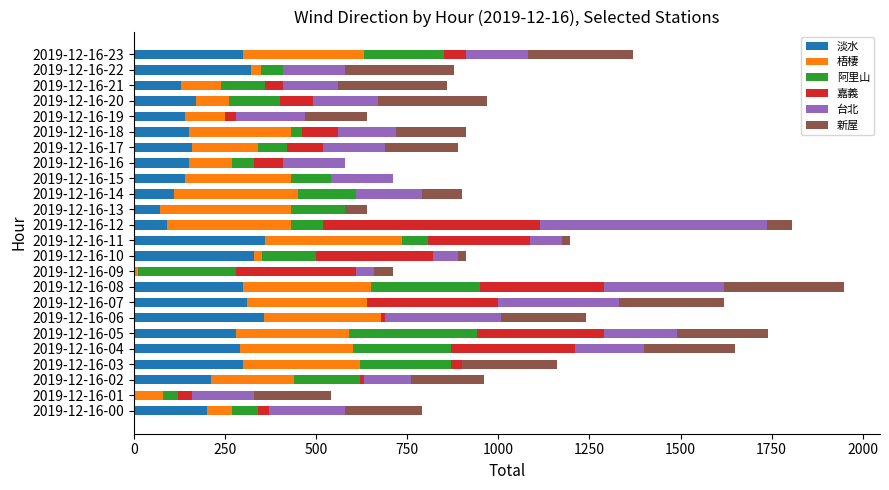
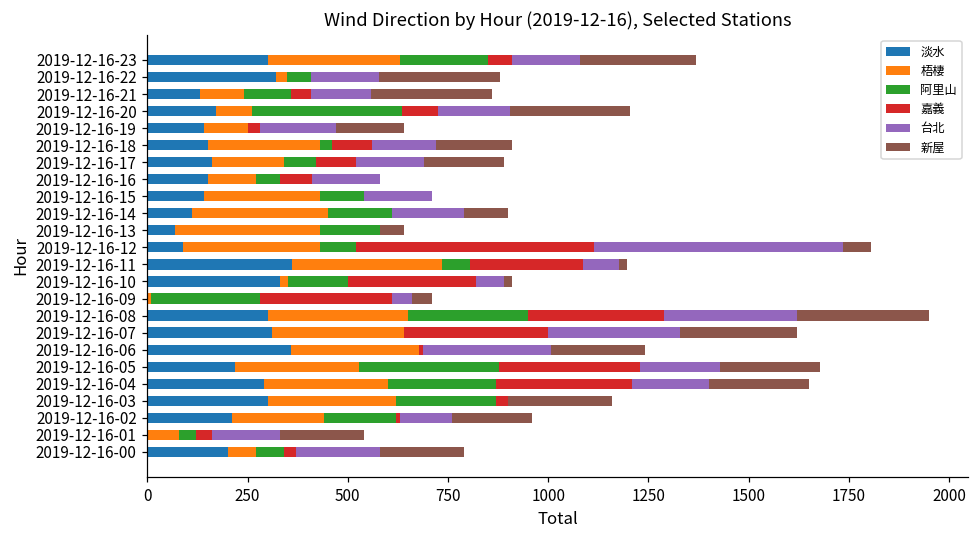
阿里山, 2019-12-16-20: 140 -> 370
淡水, 2019-12-16-05: 280 -> 220
